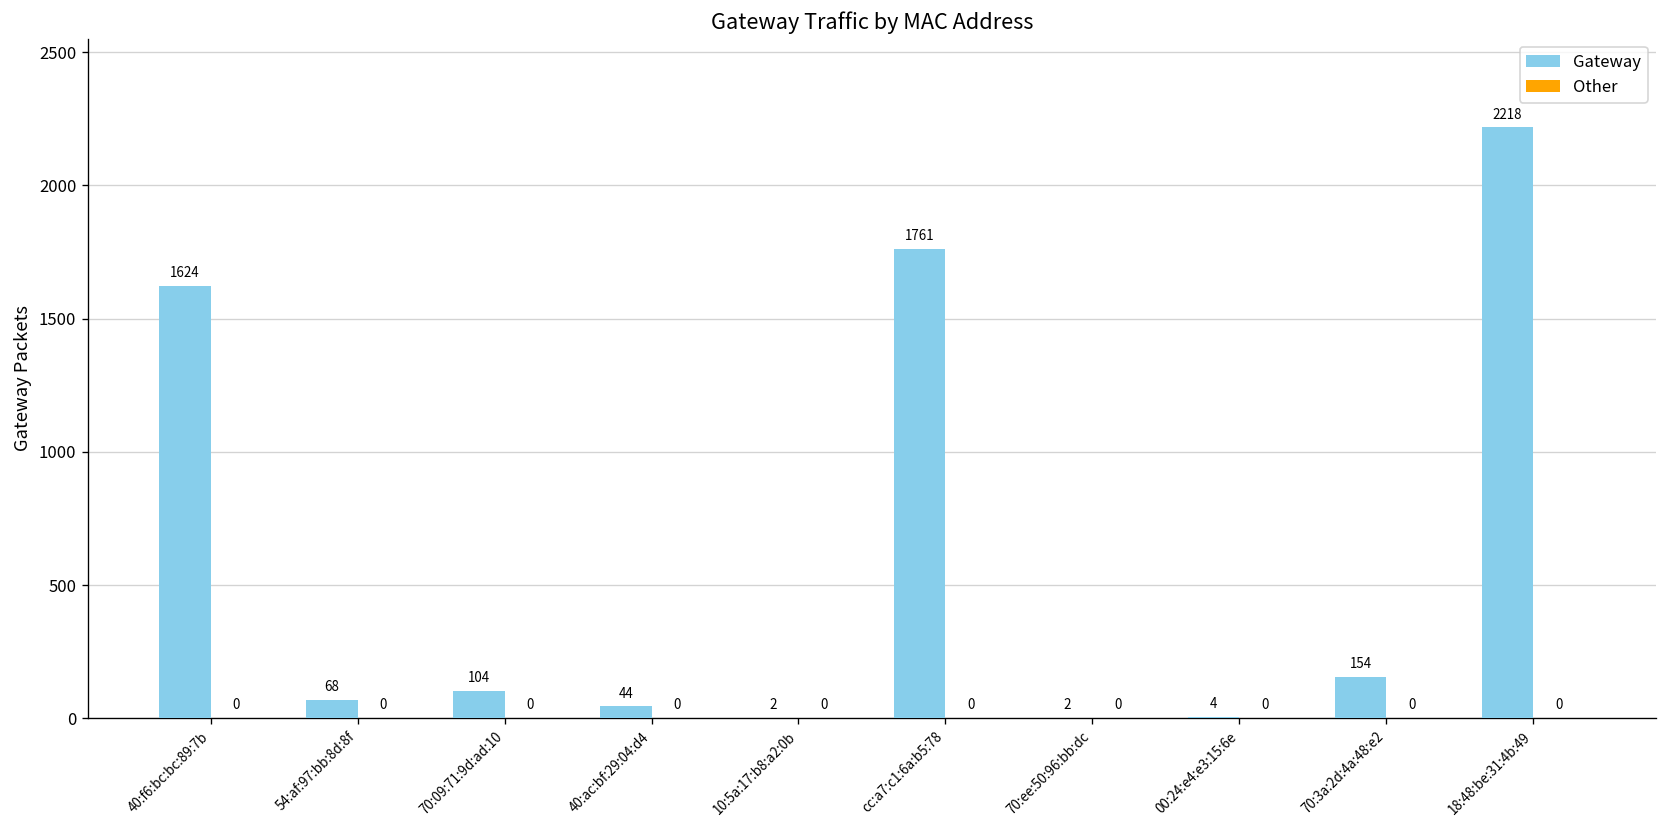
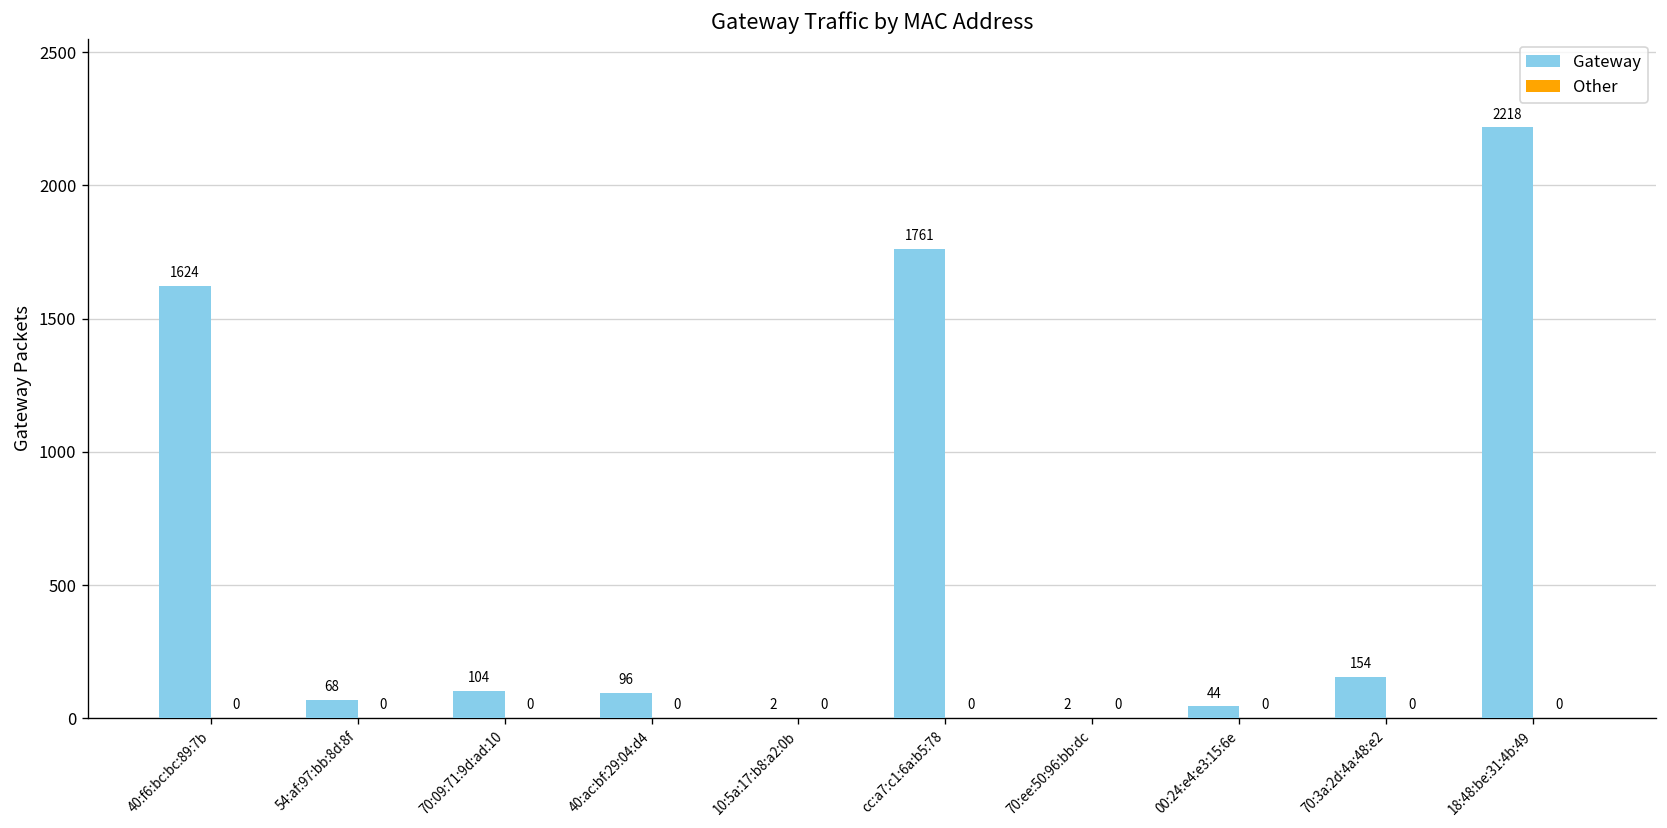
Gateway, 40:ac:bf:29:04:d4: 44 -> 96
Gateway, 00:24:e4:e3:15:6e: 4 -> 44
